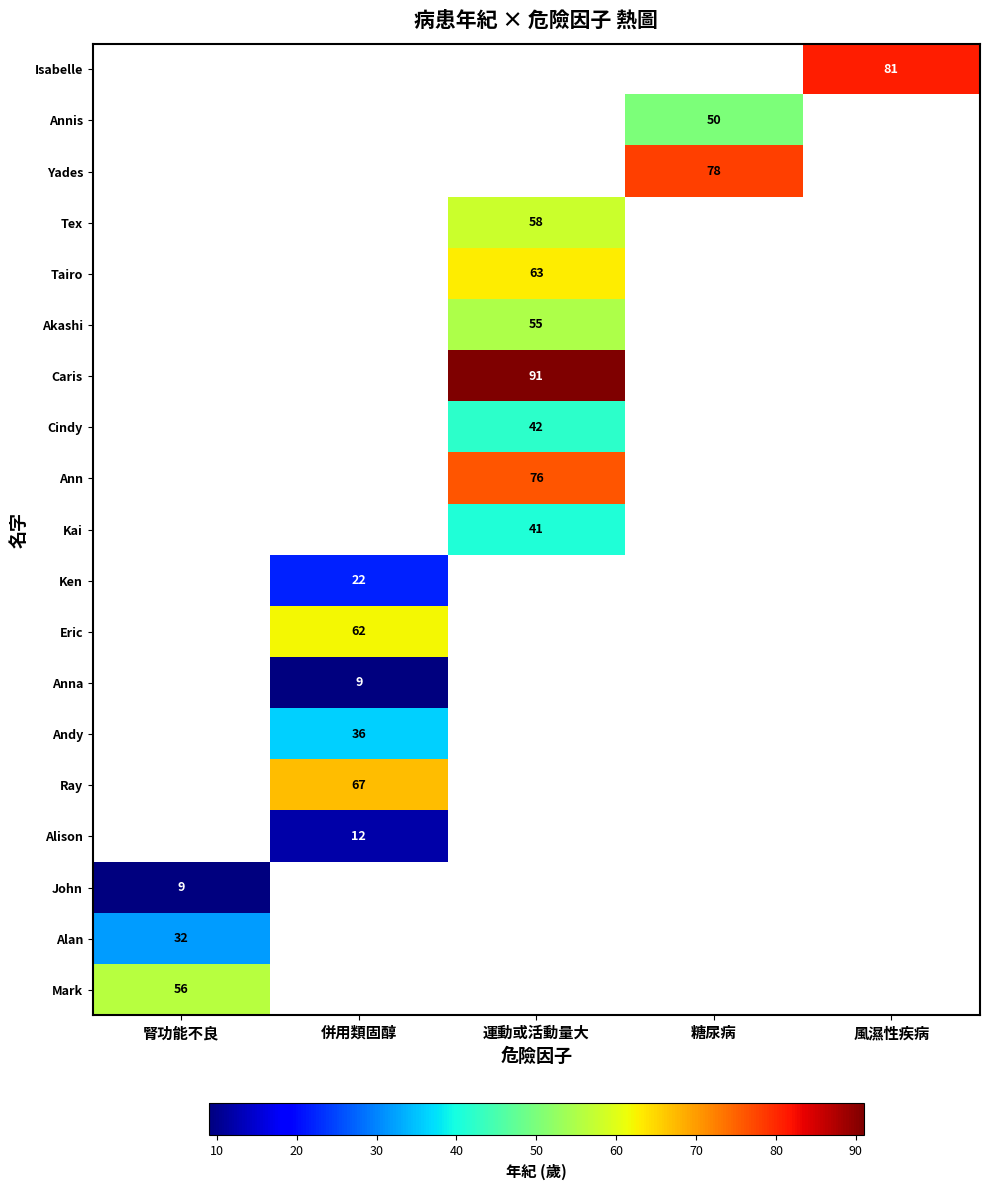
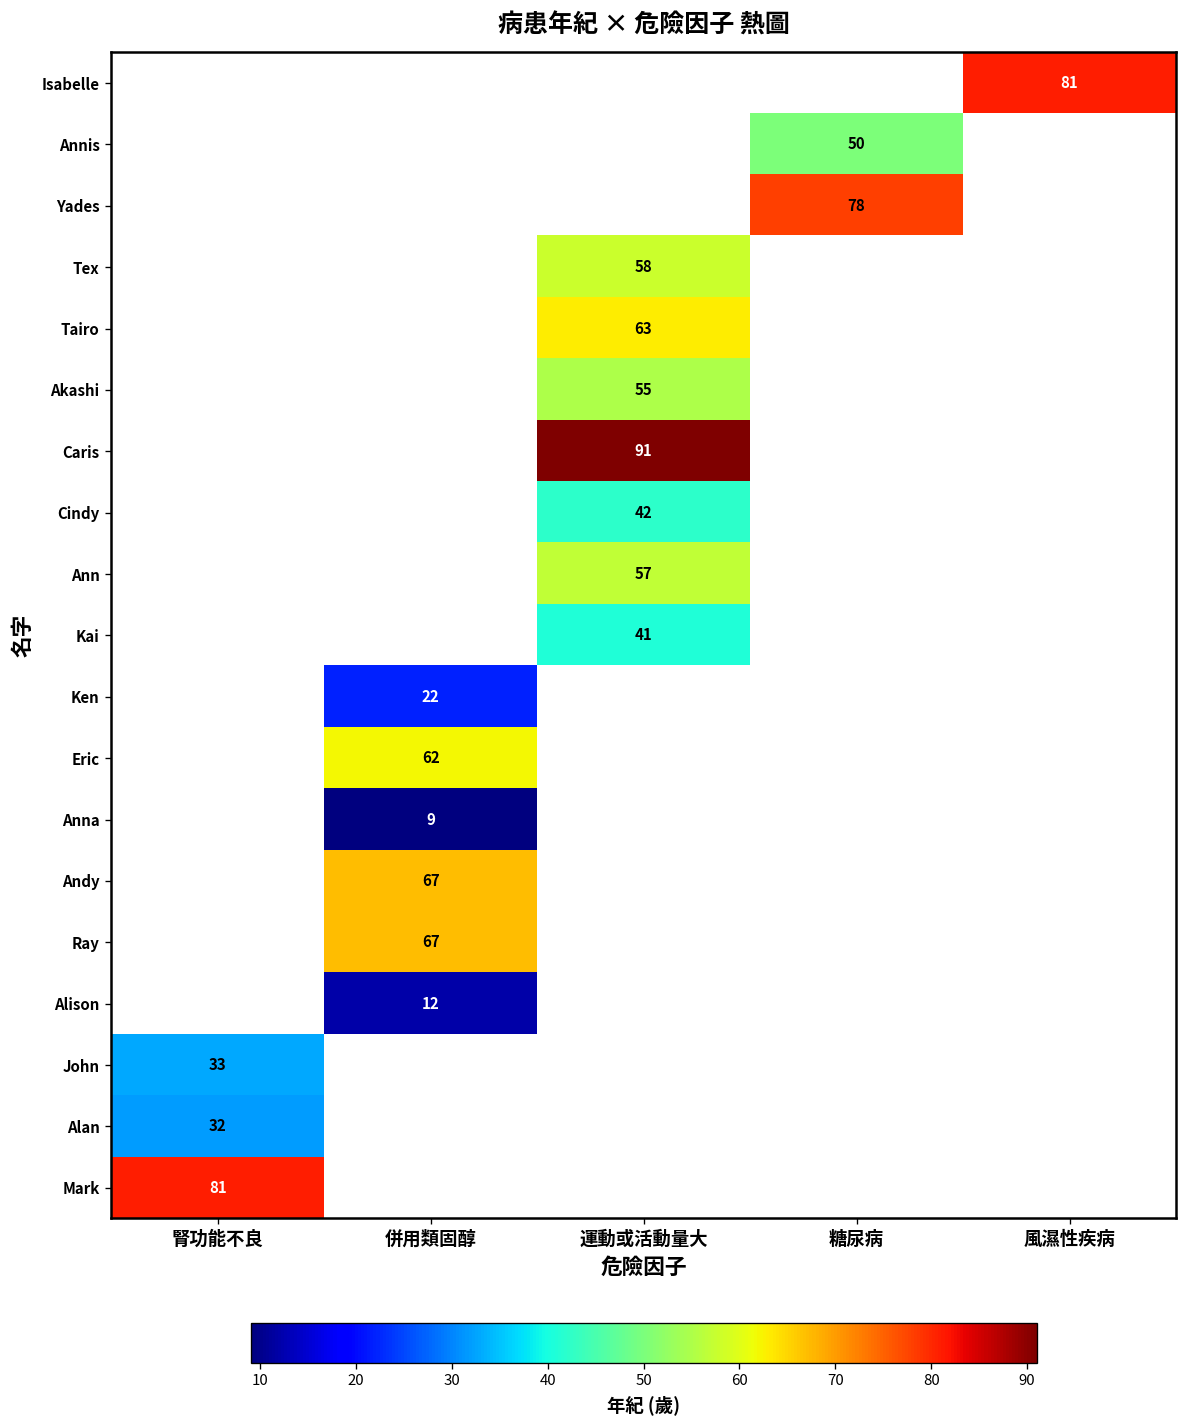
Ann, 運動或活動量大: 76 -> 57
Andy, 併用類固醇: 36 -> 67
John, 腎功能不良: 9 -> 33
Mark, 腎功能不良: 56 -> 81
